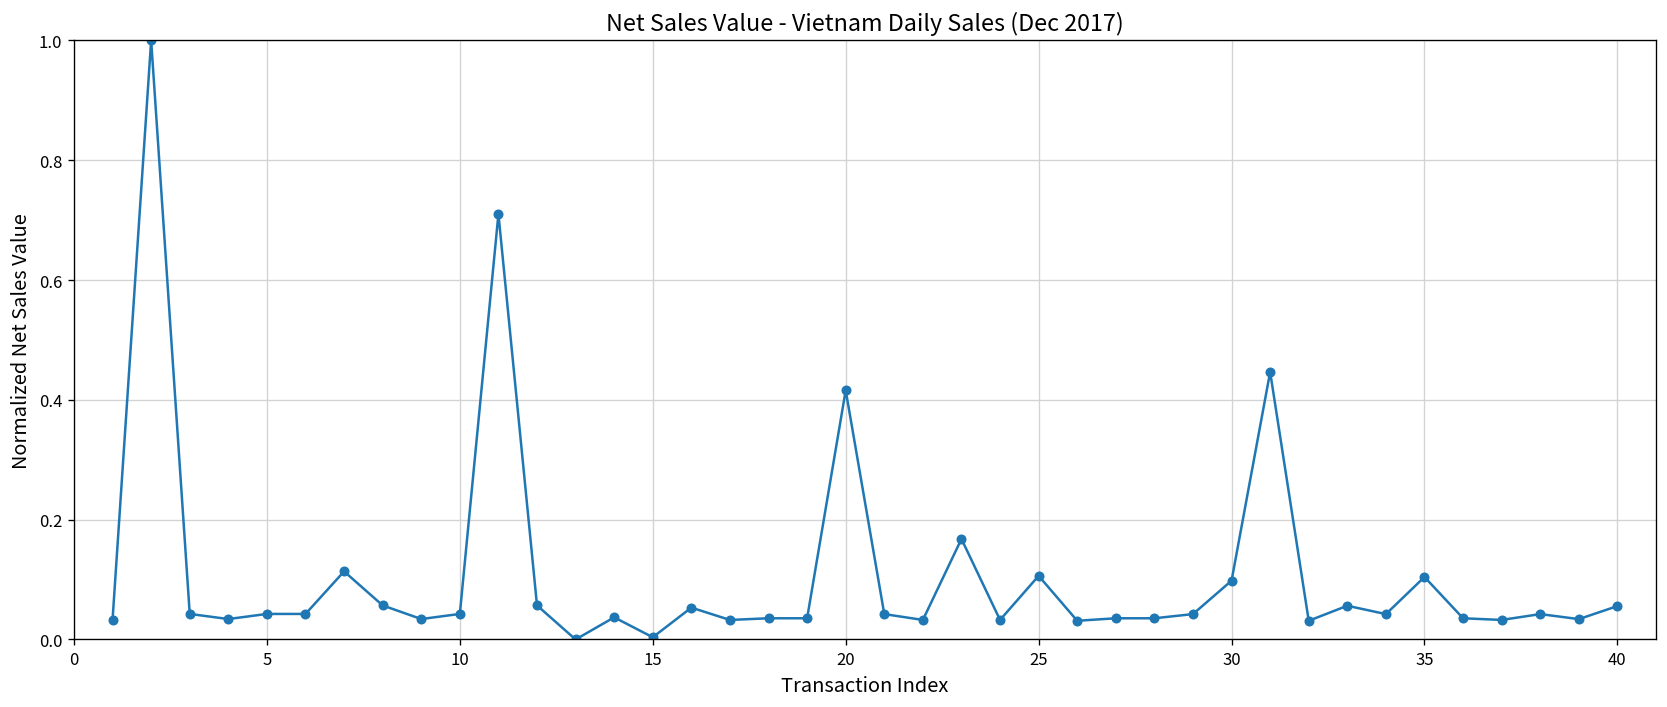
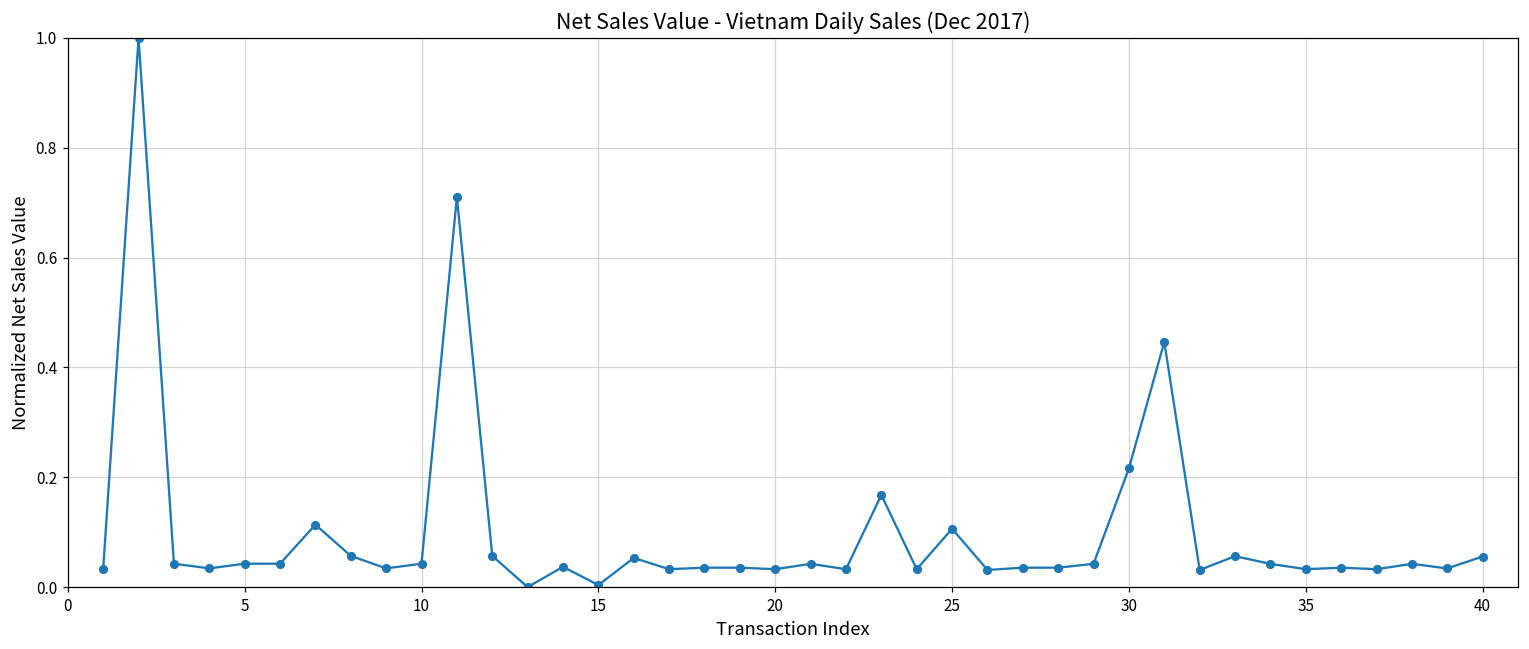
20: 0.42 -> 0.03
30: 0.10 -> 0.22
35: 0.10 -> 0.03
